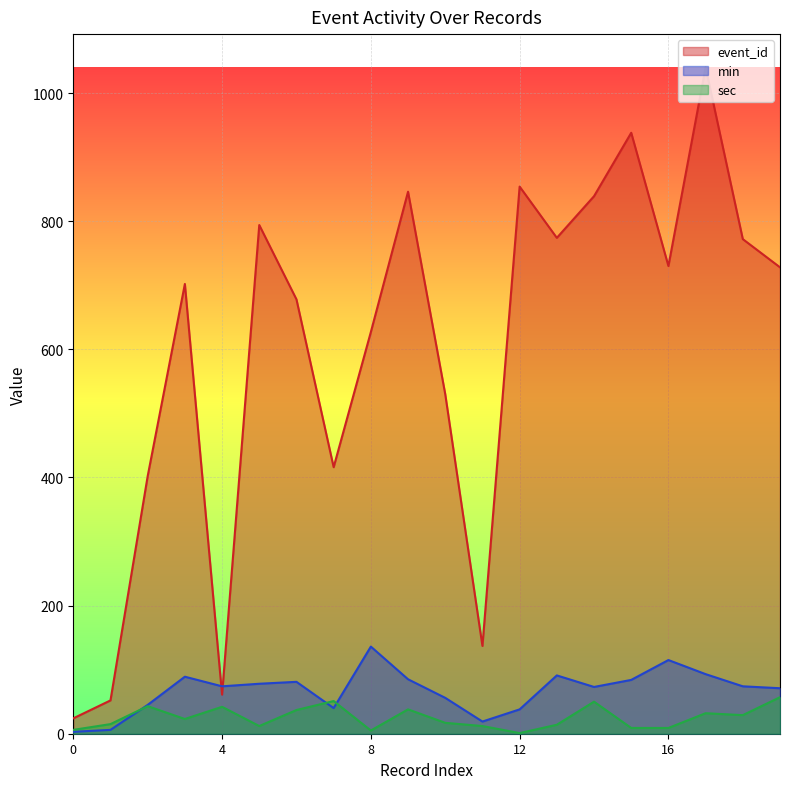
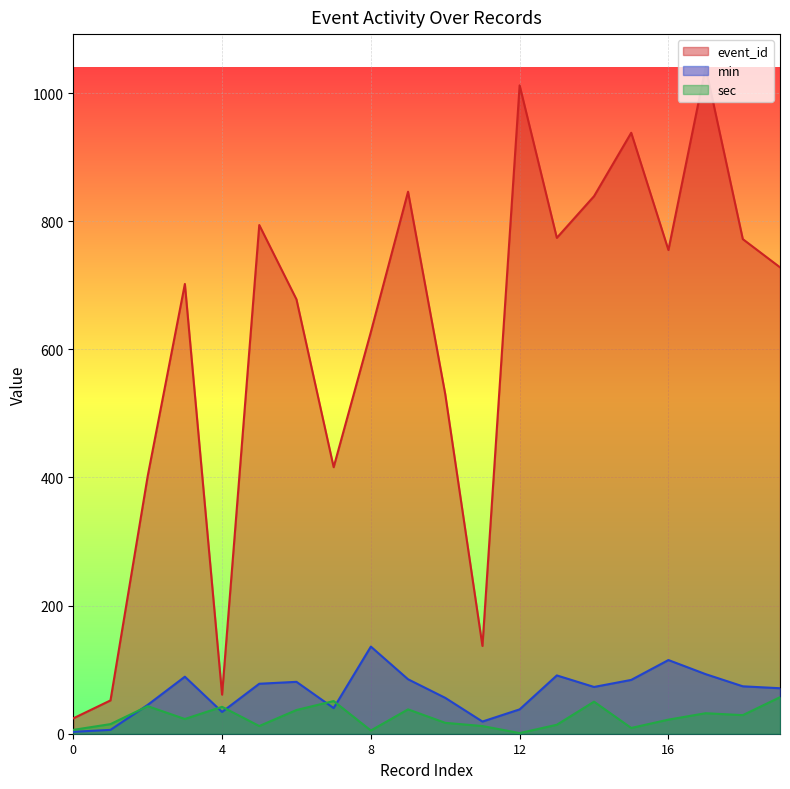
min, 4: 70 -> 30
event_id, 12: 850 -> 1010
event_id, 16: 730 -> 760
sec, 16: 10 -> 20
